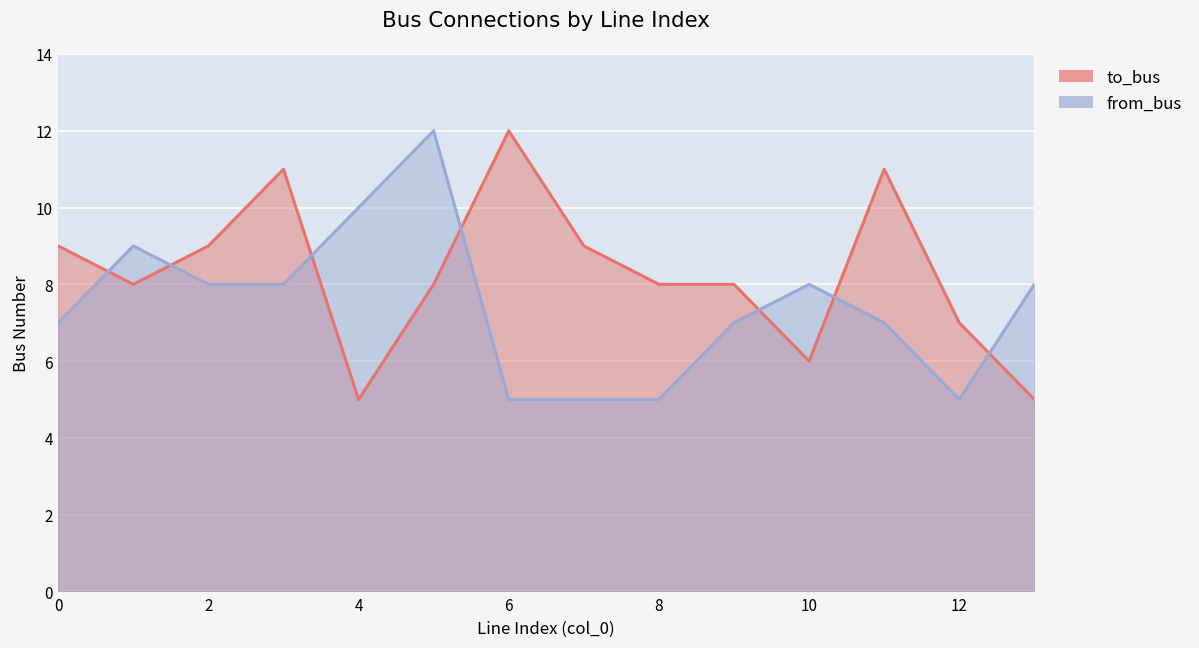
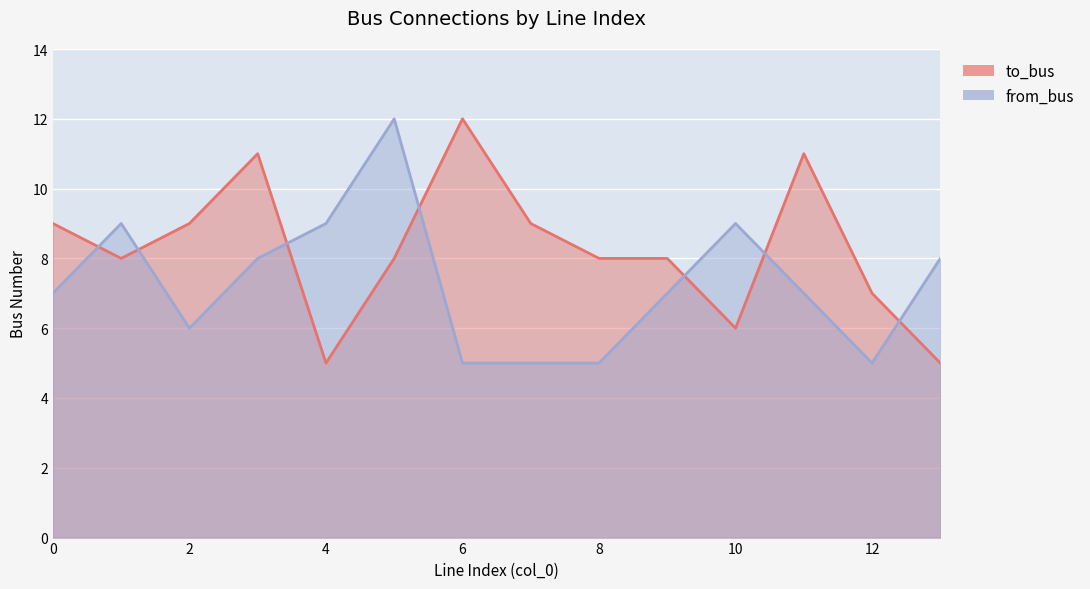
from_bus, 2: 8 -> 6
from_bus, 4: 10 -> 9
from_bus, 10: 8 -> 9
